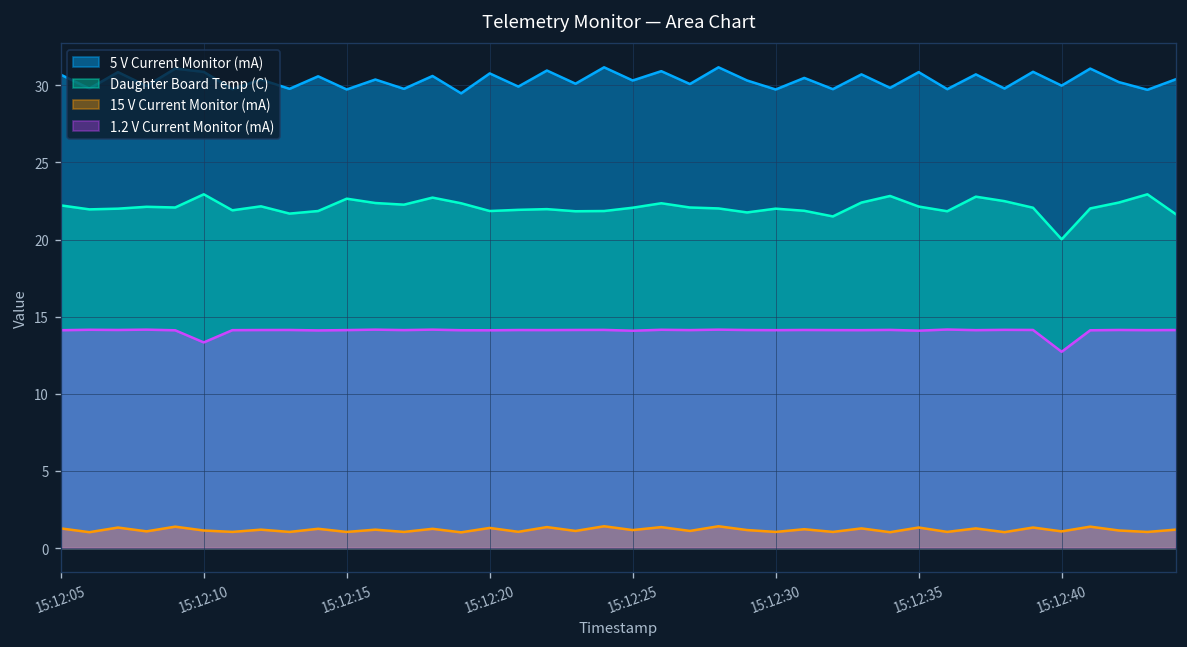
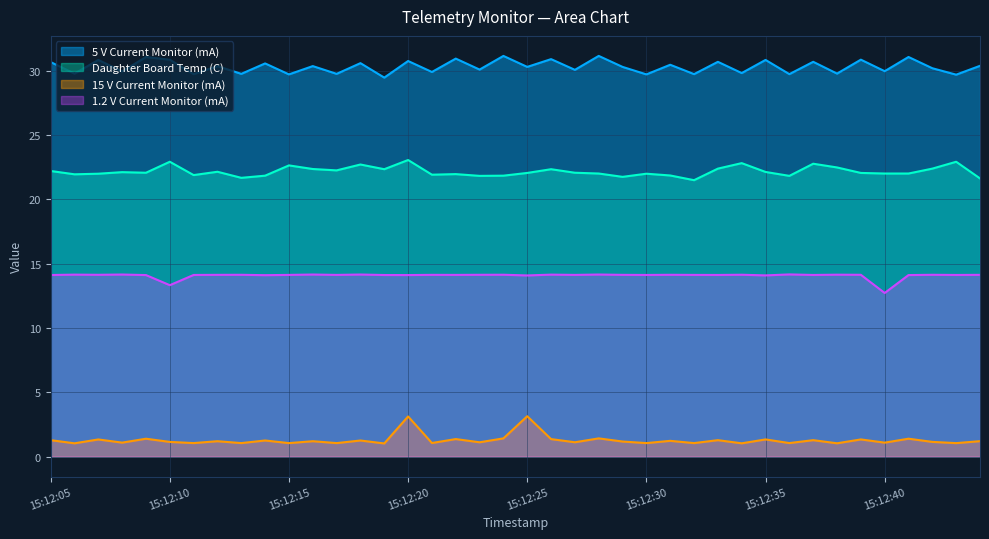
Daughter Board Temp (C), 15:12:20: 21.8 -> 23.1
15 V Current Monitor (mA), 15:12:20: 1.3 -> 3.1
15 V Current Monitor (mA), 15:12:25: 1.2 -> 3.1
Daughter Board Temp (C), 15:12:40: 20.0 -> 22.0
